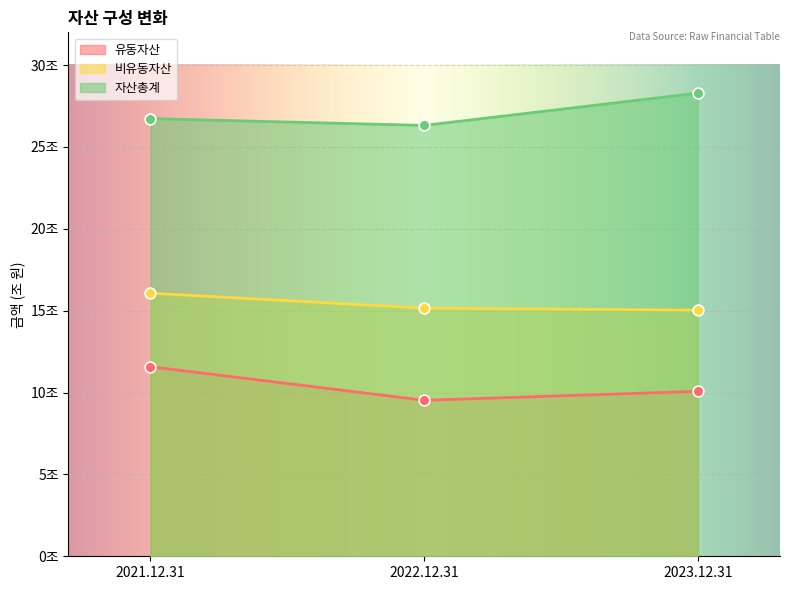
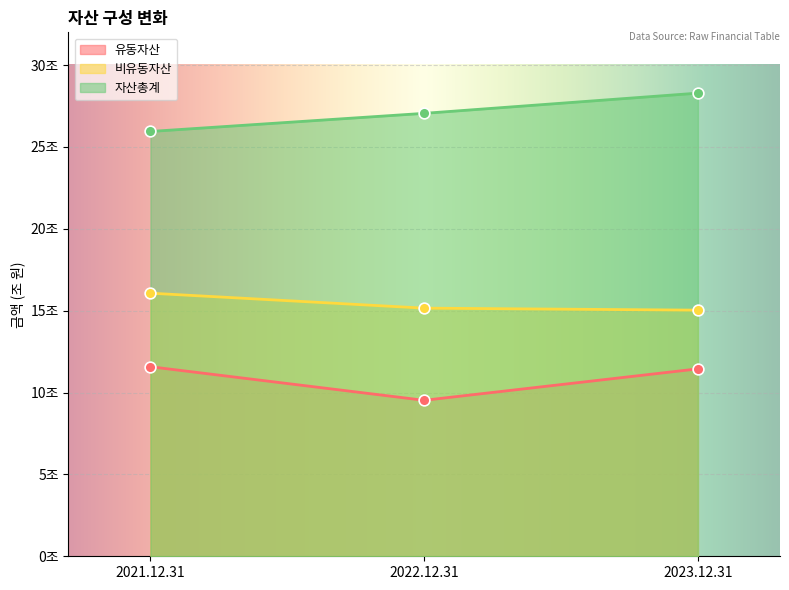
자산총계, 2021.12.31: 26.7조 -> 25.9조
자산총계, 2022.12.31: 26.3조 -> 27.1조
유동자산, 2023.12.31: 10.1조 -> 11.4조
